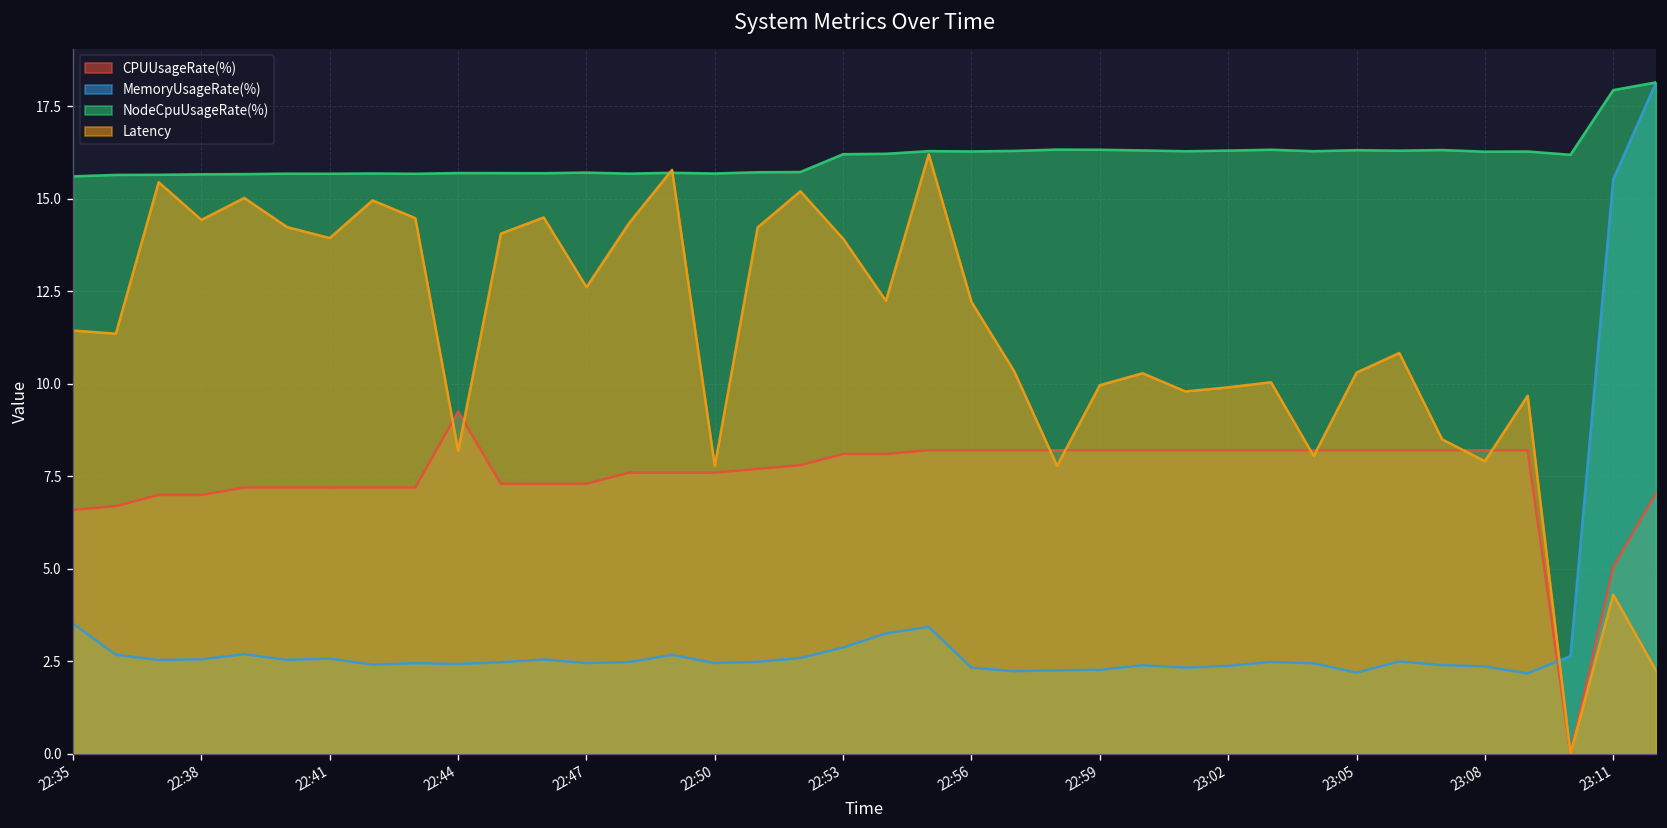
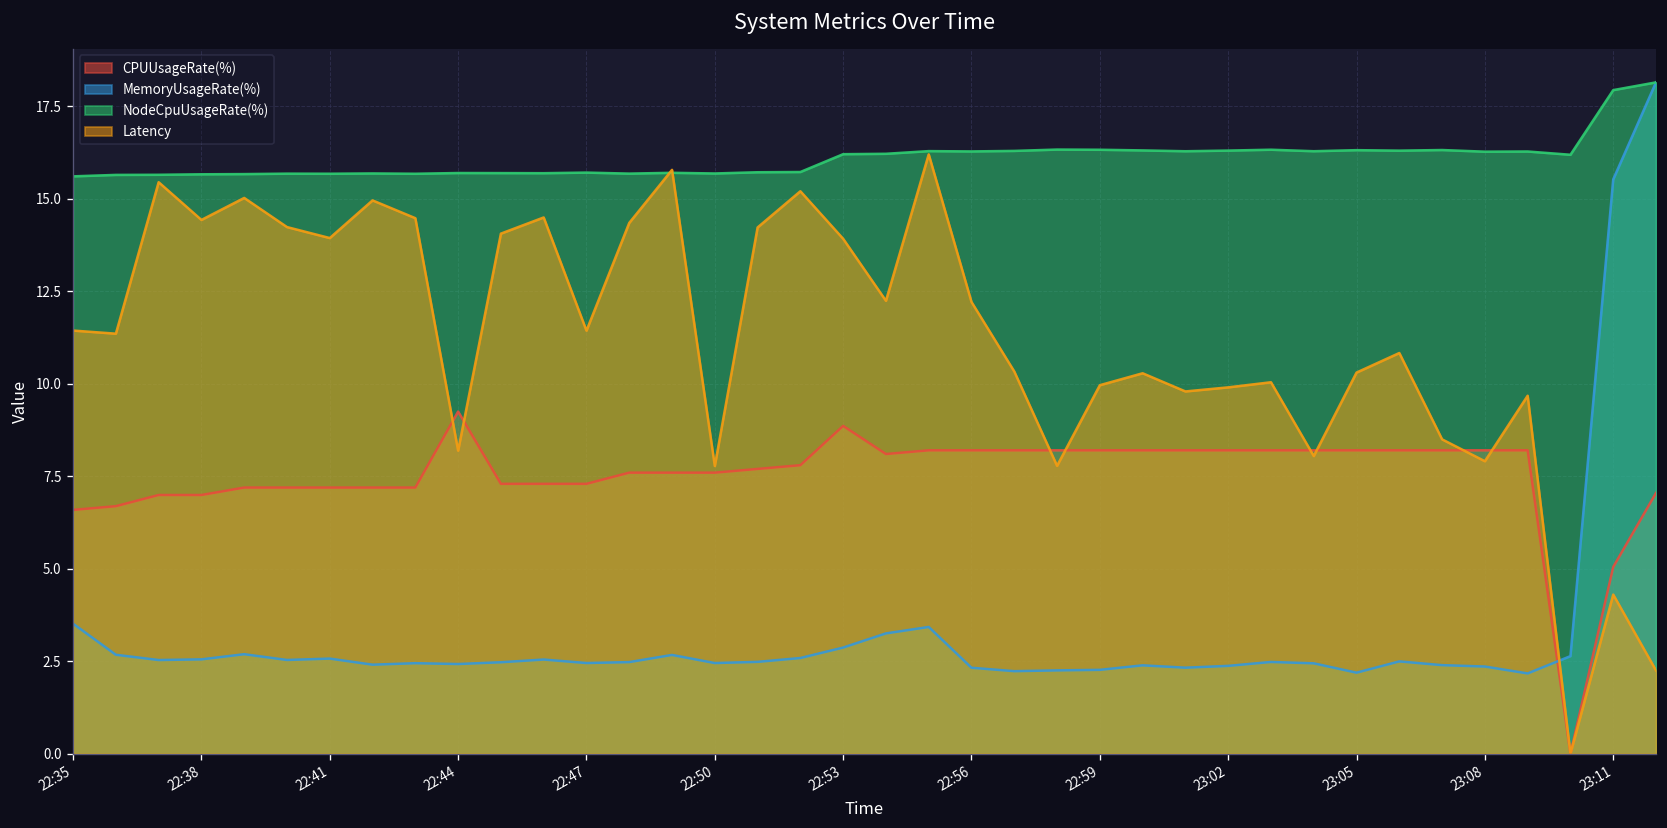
Latency, 22:47: 12.6 -> 11.4
CPUUsageRate(%), 22:53: 8.1 -> 8.9
